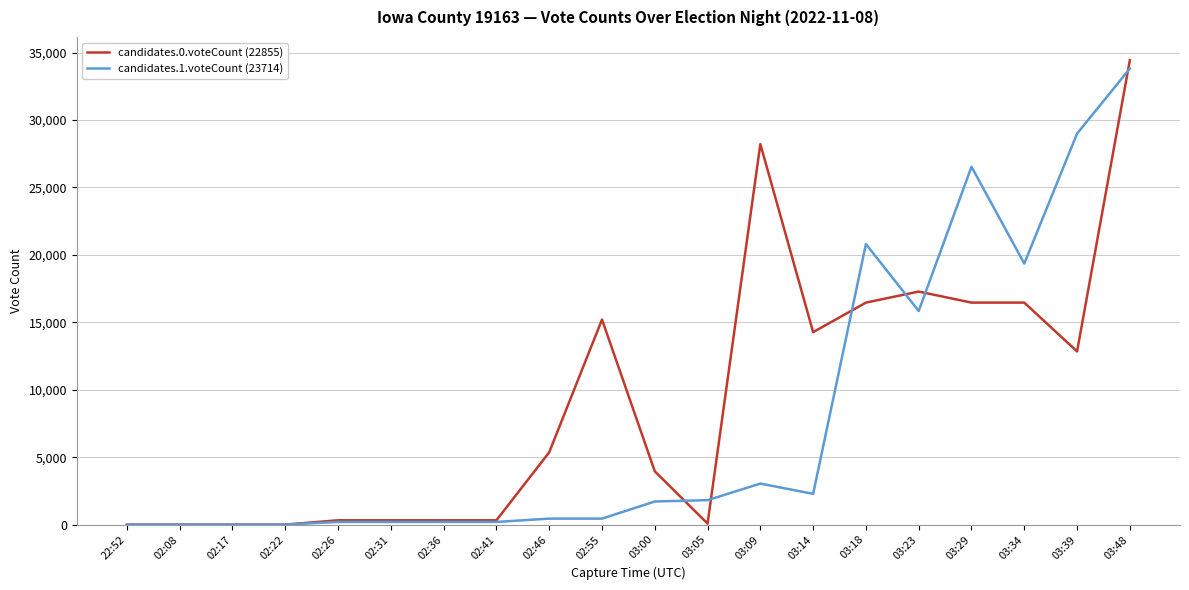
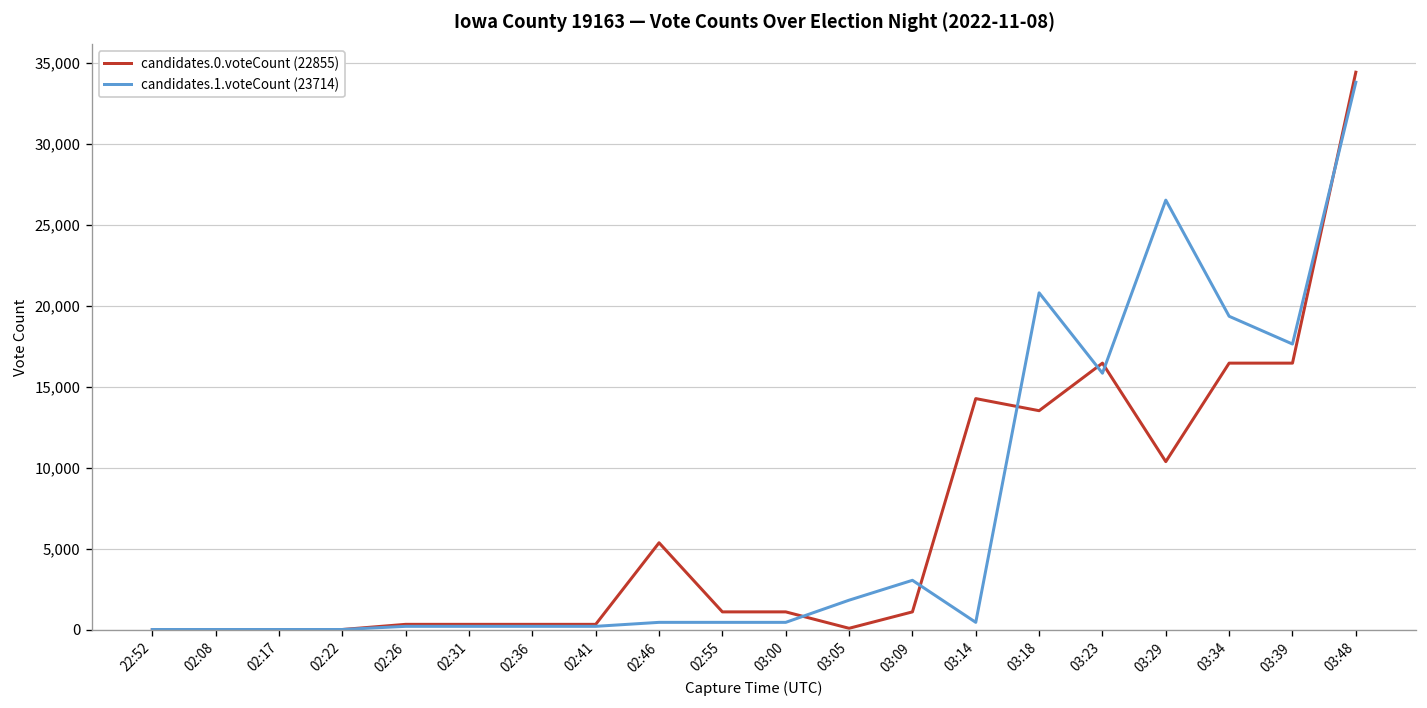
candidates.0.voteCount (22855), 02:55: 15,200 -> 1,100
candidates.0.voteCount (22855), 03:00: 4,000 -> 1,100
candidates.1.voteCount (23714), 03:00: 1,700 -> 400
candidates.0.voteCount (22855), 03:09: 28,200 -> 1,100
candidates.1.voteCount (23714), 03:14: 2,300 -> 400
candidates.0.voteCount (22855), 03:18: 16,500 -> 13,500
candidates.0.voteCount (22855), 03:23: 17,300 -> 16,500
candidates.0.voteCount (22855), 03:29: 16,500 -> 10,400
candidates.0.voteCount (22855), 03:39: 12,800 -> 16,500
candidates.1.voteCount (23714), 03:39: 29,000 -> 17,600
